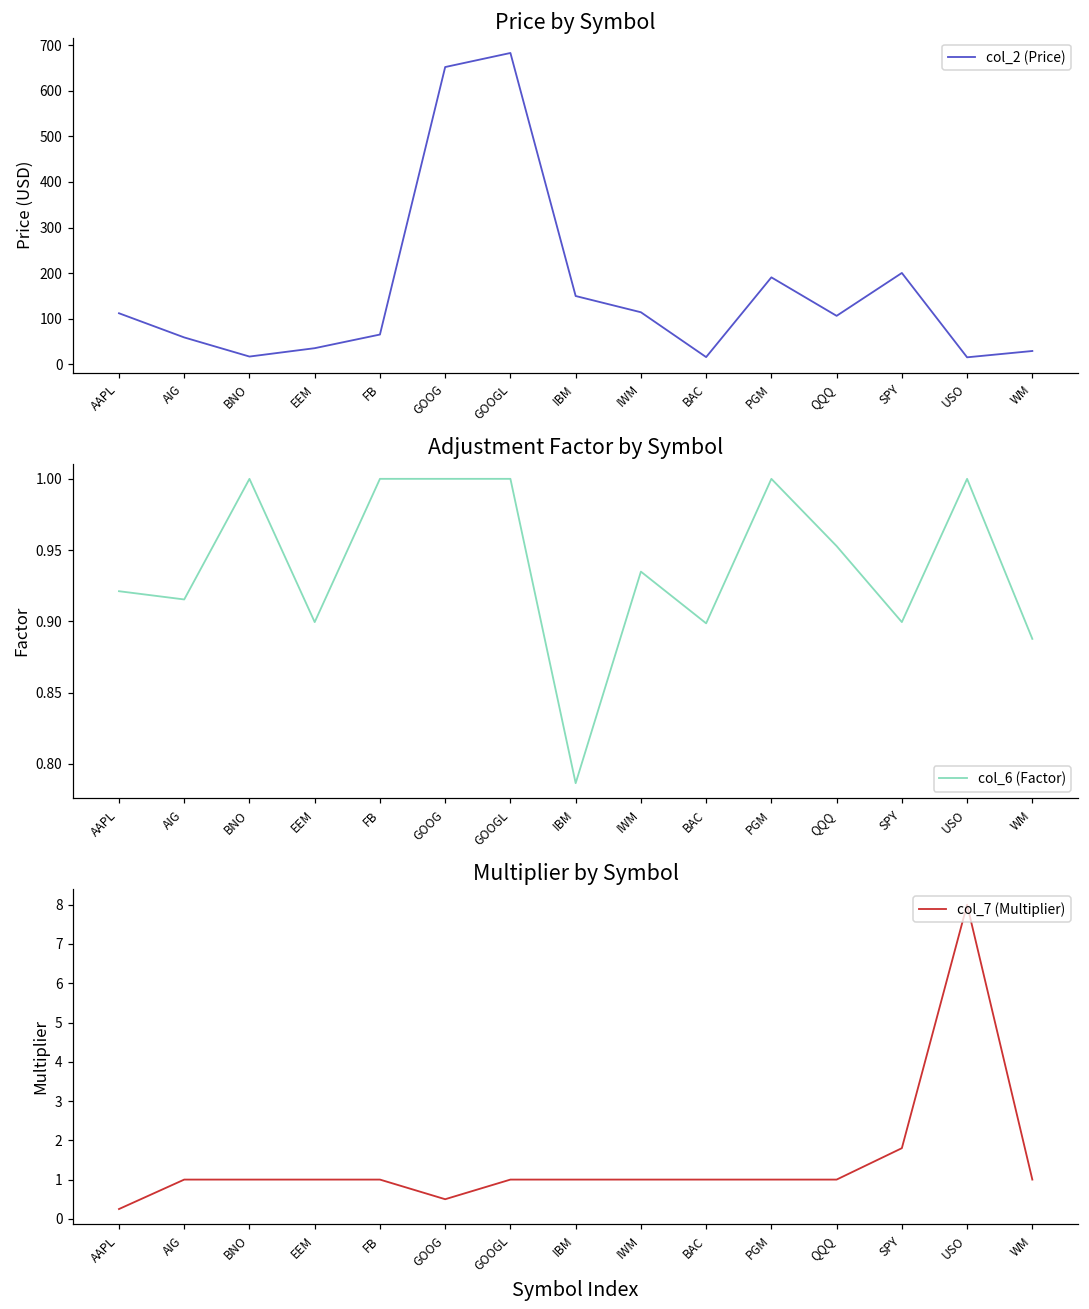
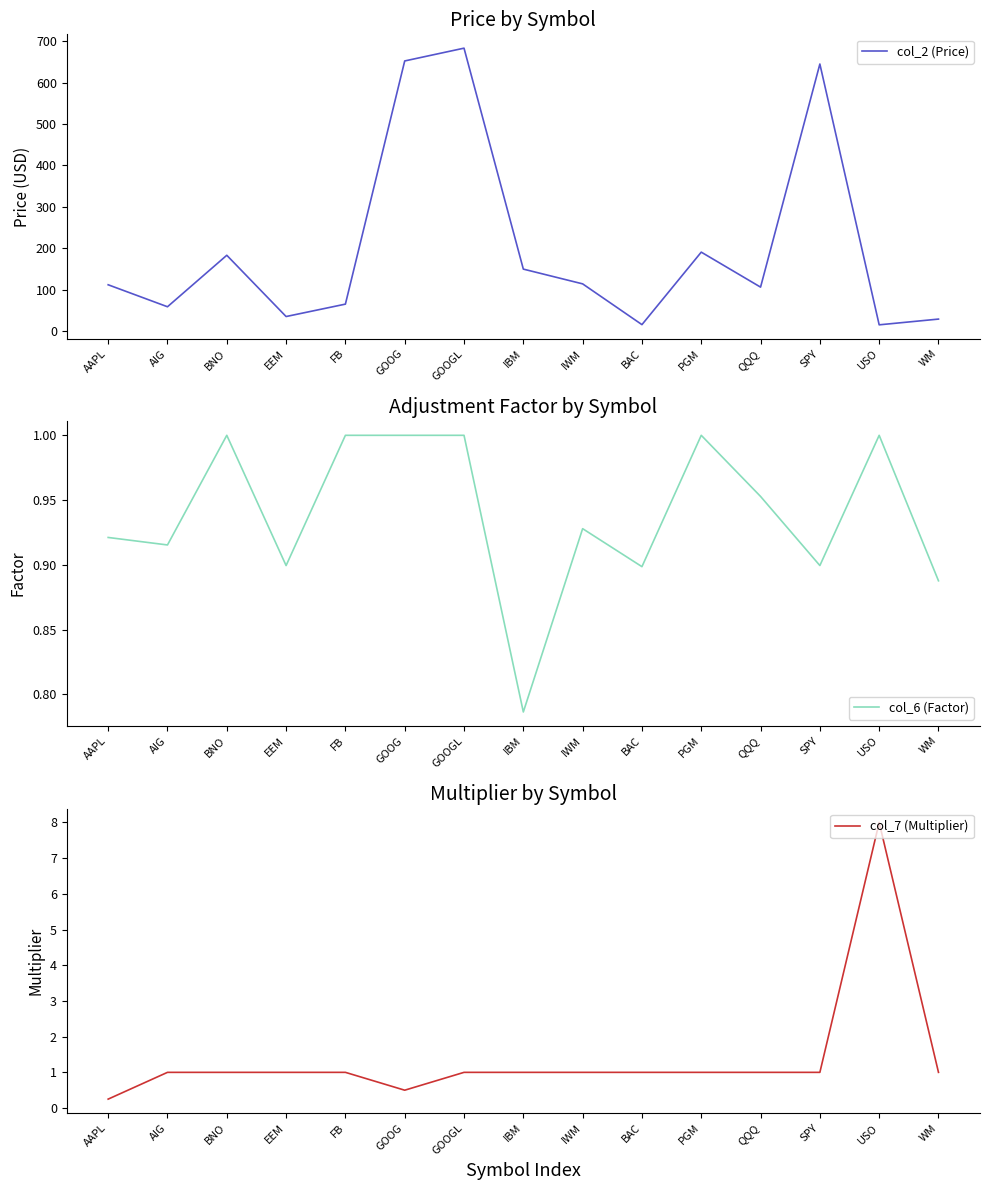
Price by Symbol, BNO: 20 -> 180
Price by Symbol, SPY: 200 -> 640
Adjustment Factor by Symbol, IWM: 0.935 -> 0.928
Multiplier by Symbol, SPY: 1.8 -> 1.0
